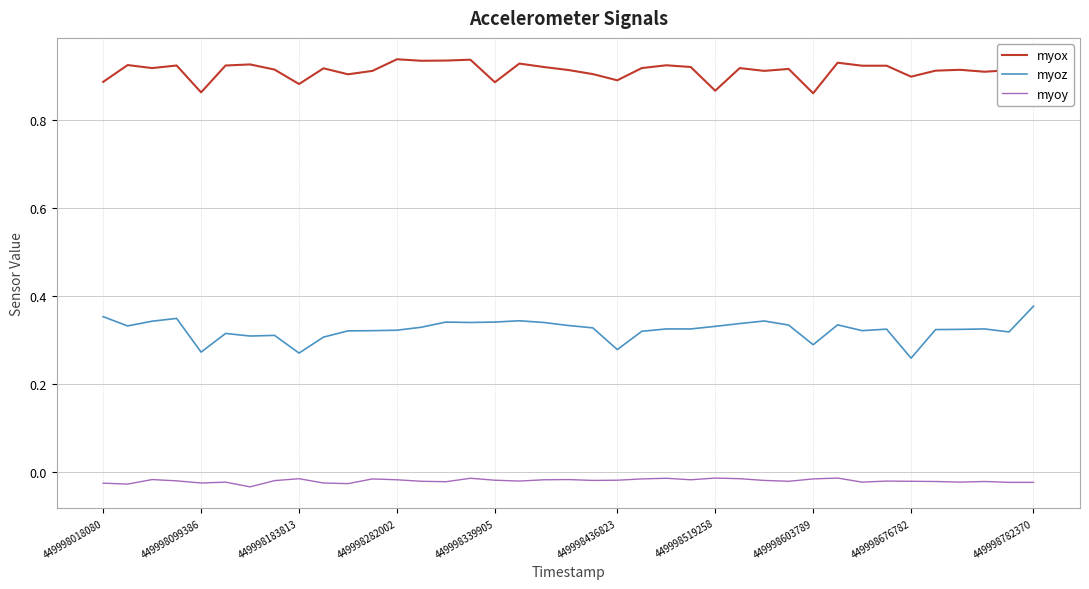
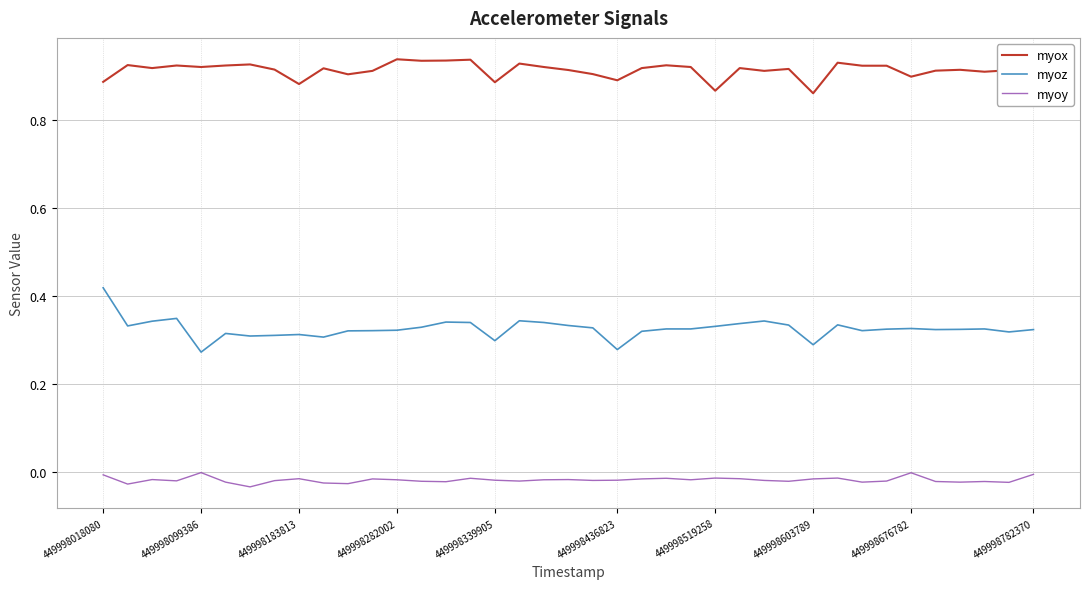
myoz, 449998018080: 0.35 -> 0.42
myoy, 449998018080: -0.02 -> -0.01
myox, 449998099386: 0.86 -> 0.92
myoy, 449998099386: -0.02 -> 0.00
myoz, 449998183813: 0.27 -> 0.31
myoz, 449998339905: 0.34 -> 0.30
myoz, 449998676782: 0.26 -> 0.33
myoy, 449998676782: -0.02 -> 0.00
myoz, 449998782370: 0.38 -> 0.32
myoy, 449998782370: -0.02 -> 0.00
